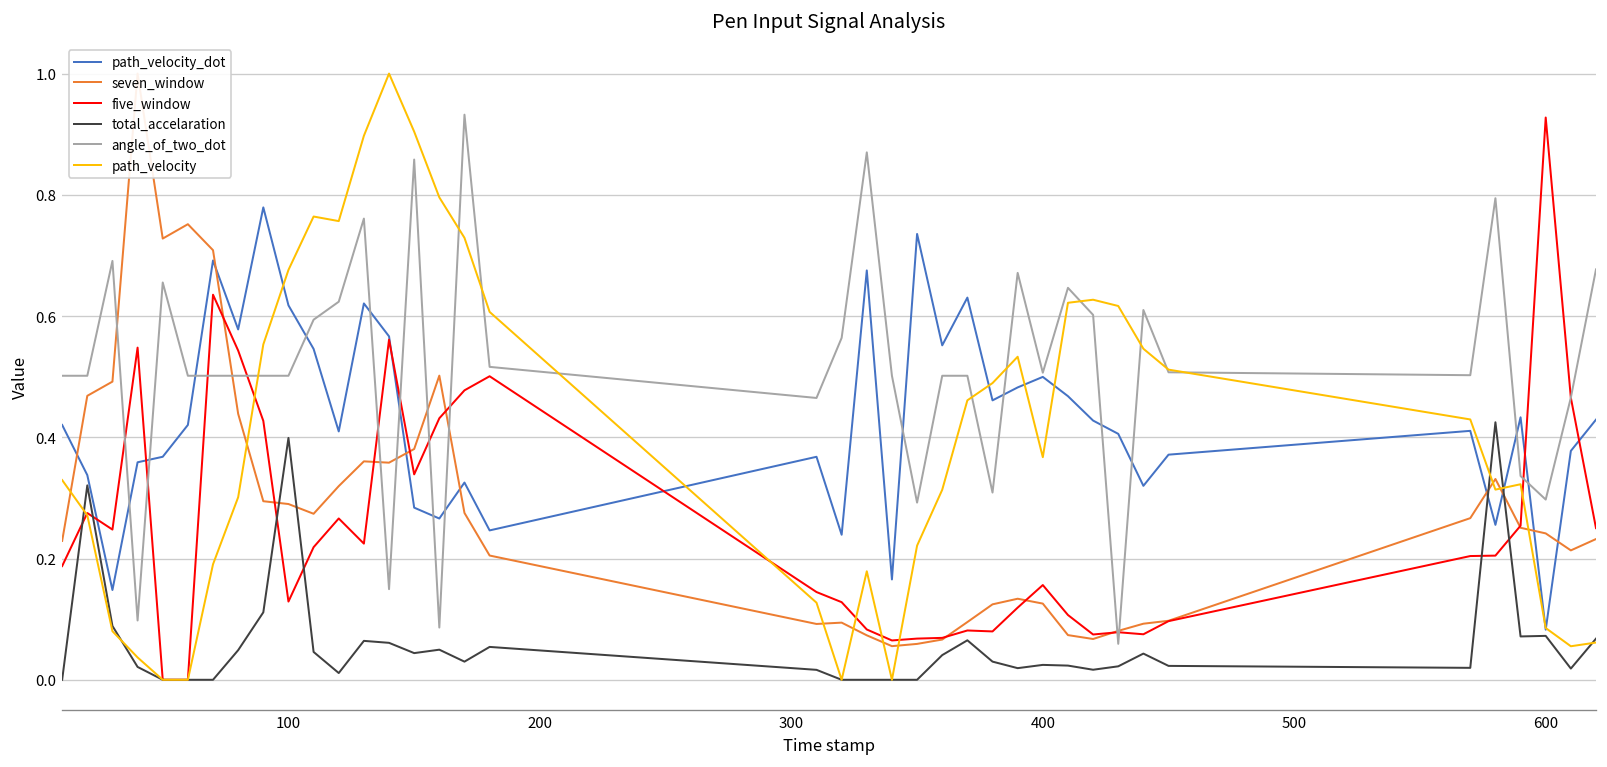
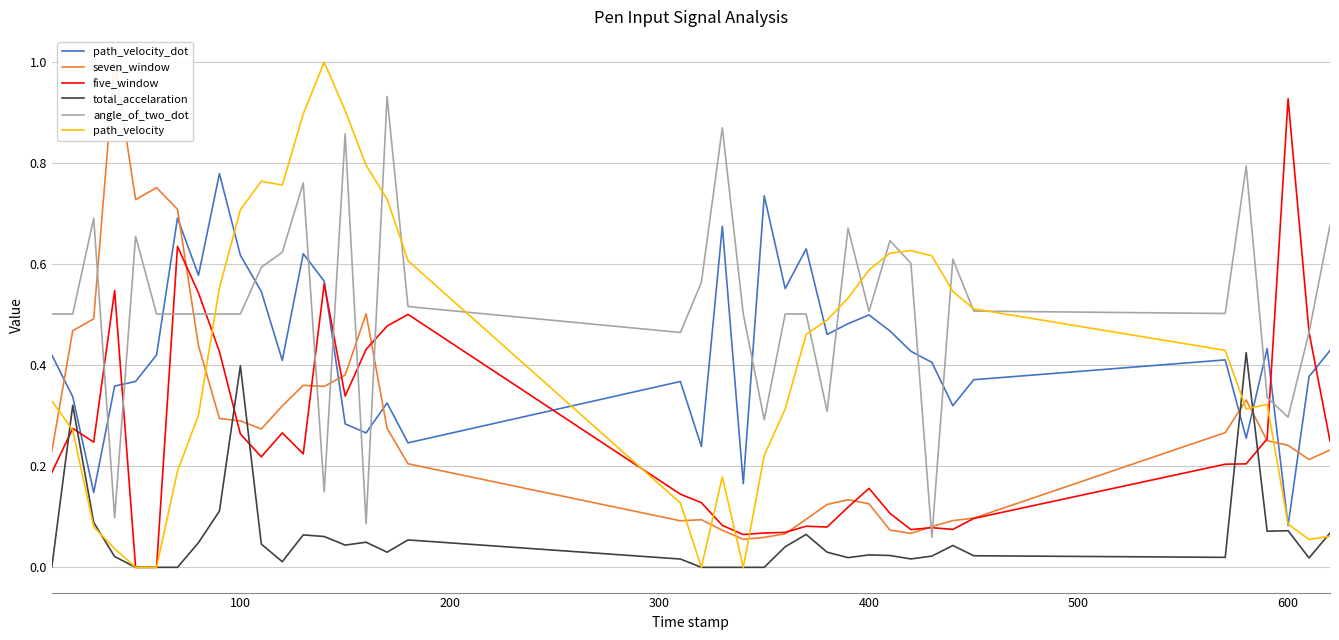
five_window, 100: 0.13 -> 0.26
path_velocity, 100: 0.68 -> 0.71
path_velocity, 400: 0.37 -> 0.59
